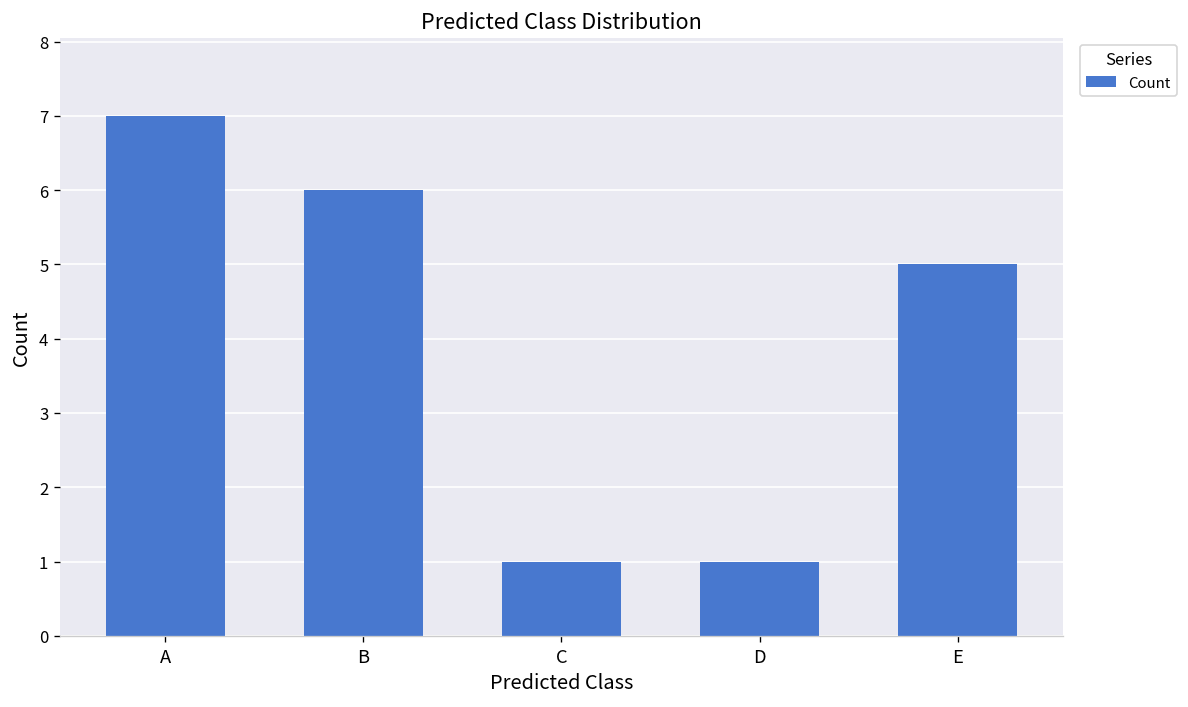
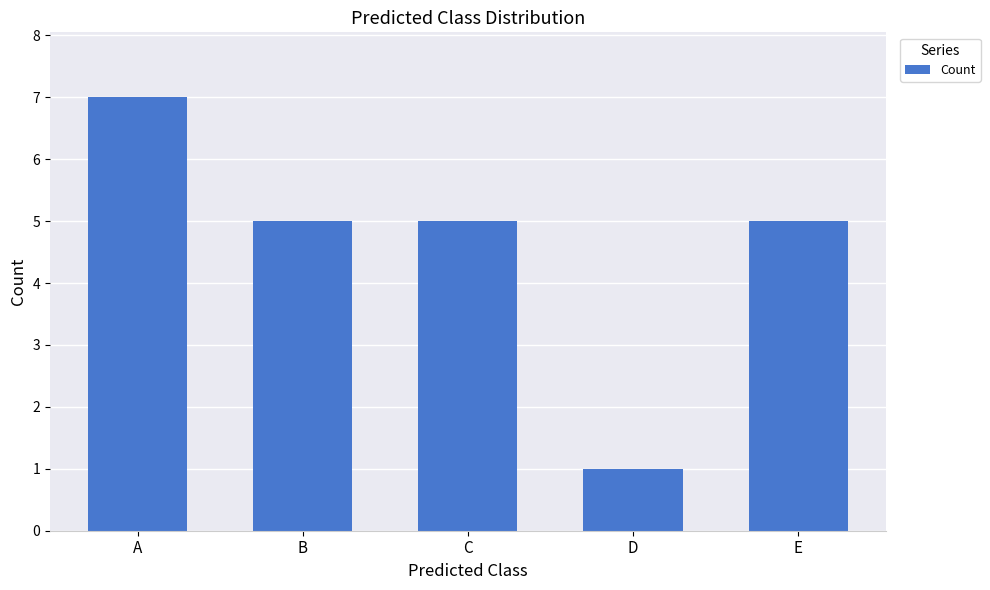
B: 6 -> 5
C: 1 -> 5
